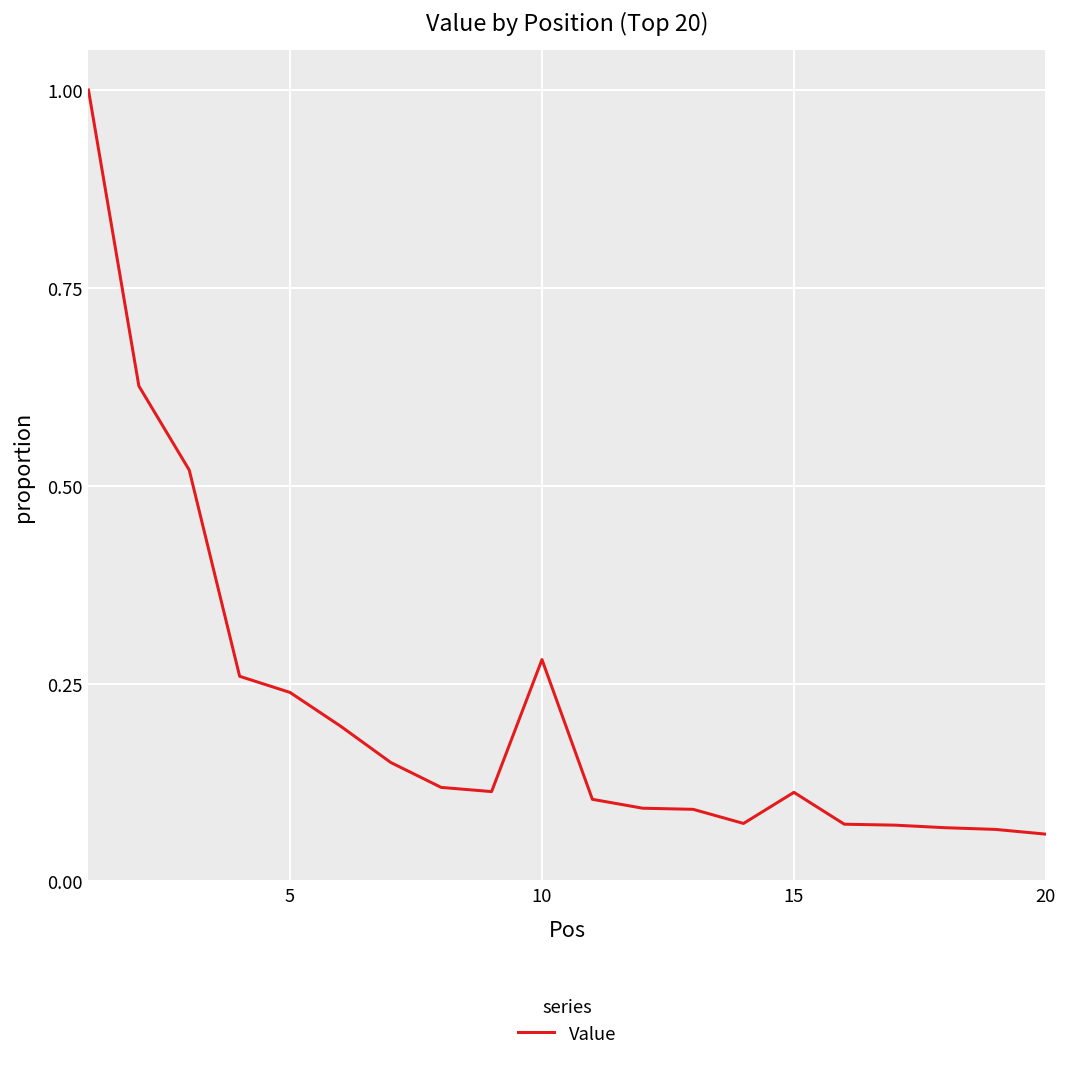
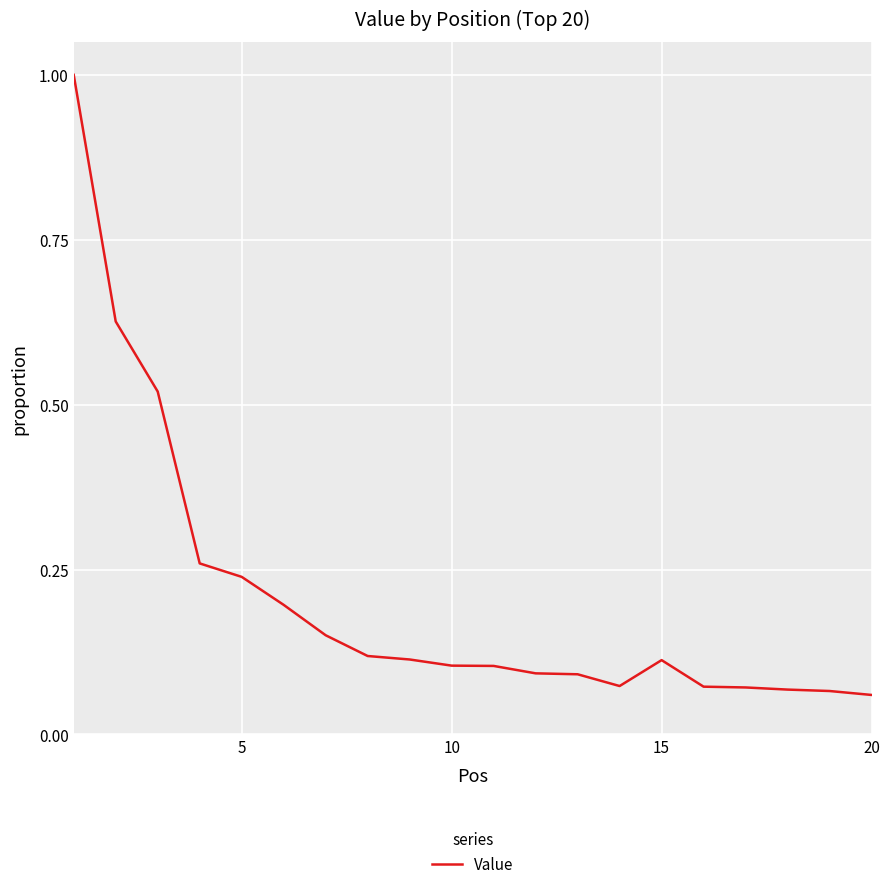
10: 0.28 -> 0.10
